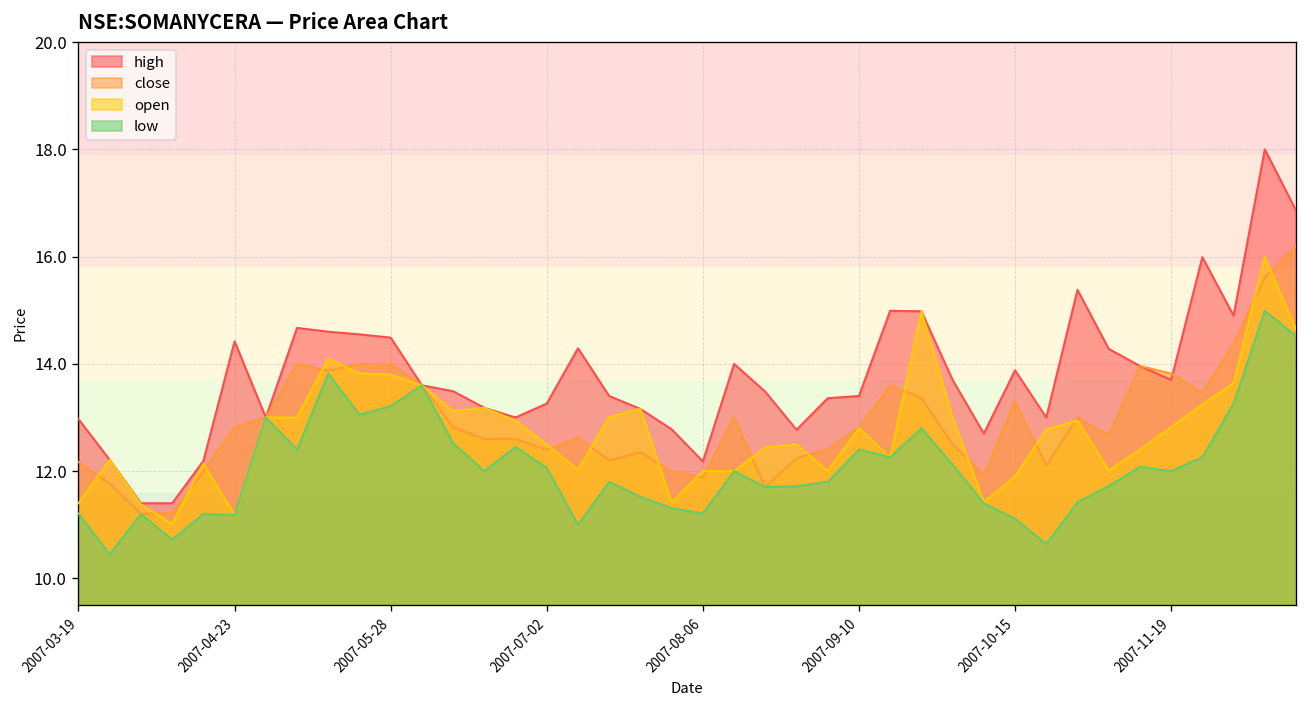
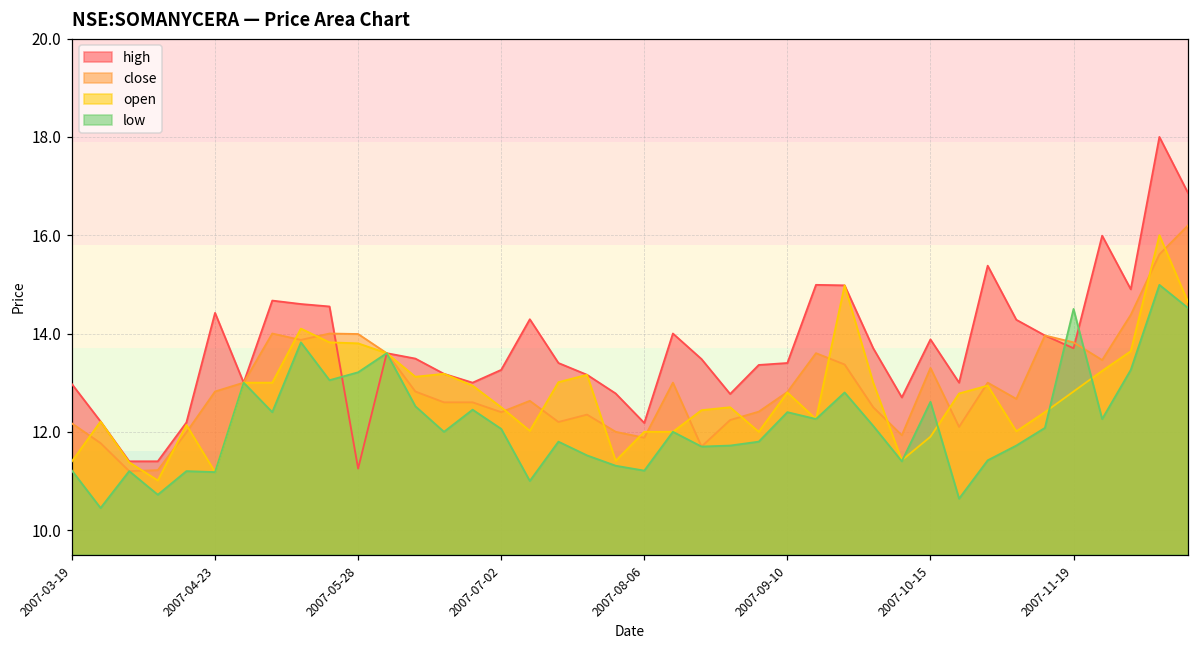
high, 2007-05-28: 14.5 -> 11.3
low, 2007-10-15: 11.1 -> 12.6
low, 2007-11-19: 12.0 -> 14.5
